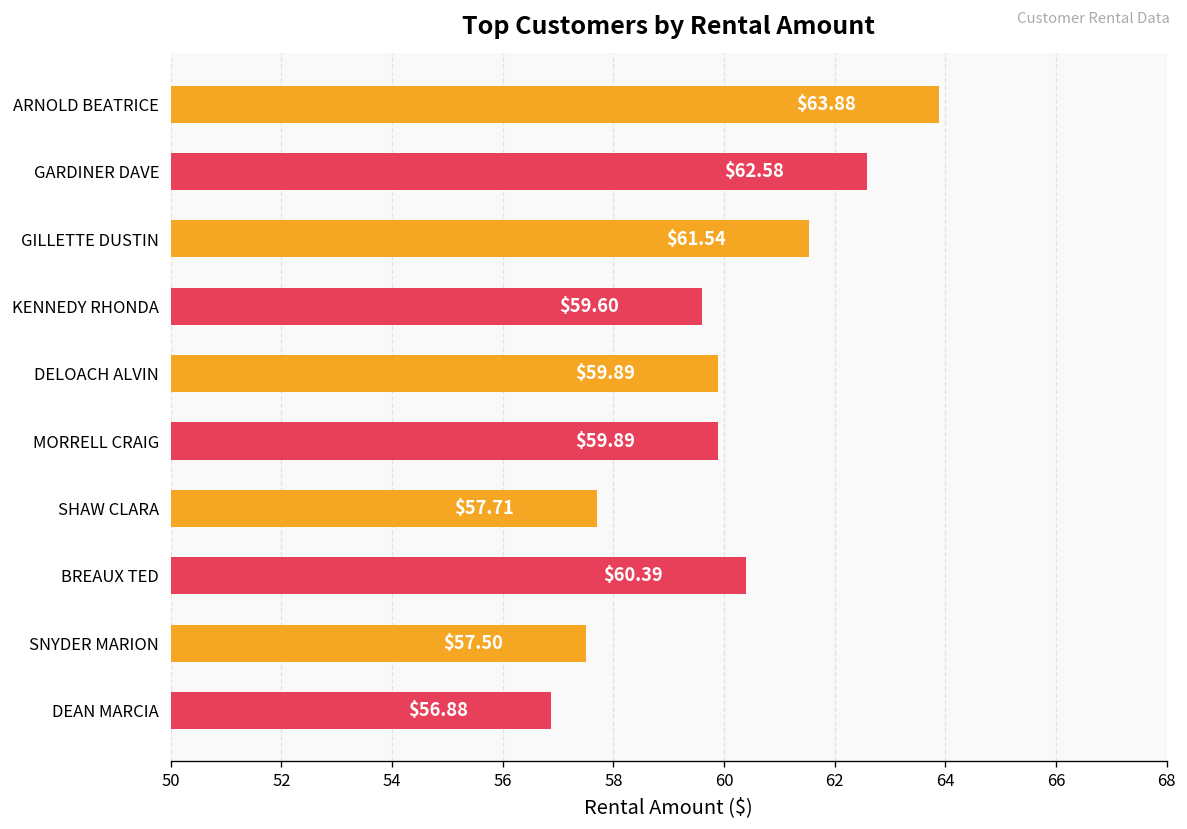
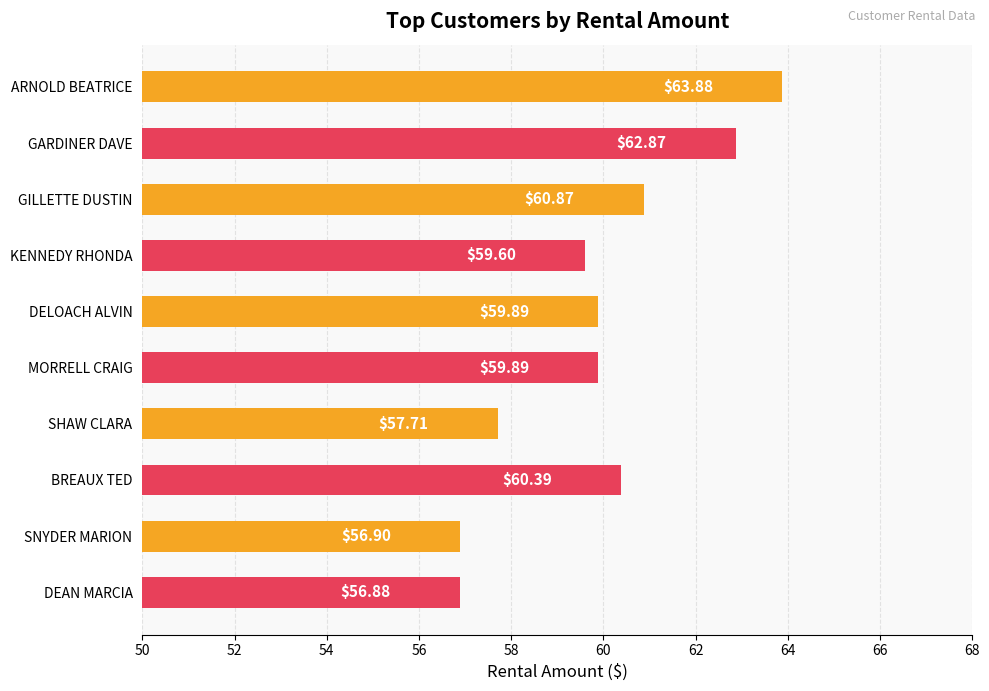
GARDINER DAVE: $62.58 -> $62.87
GILLETTE DUSTIN: $61.54 -> $60.87
SNYDER MARION: $57.50 -> $56.90
